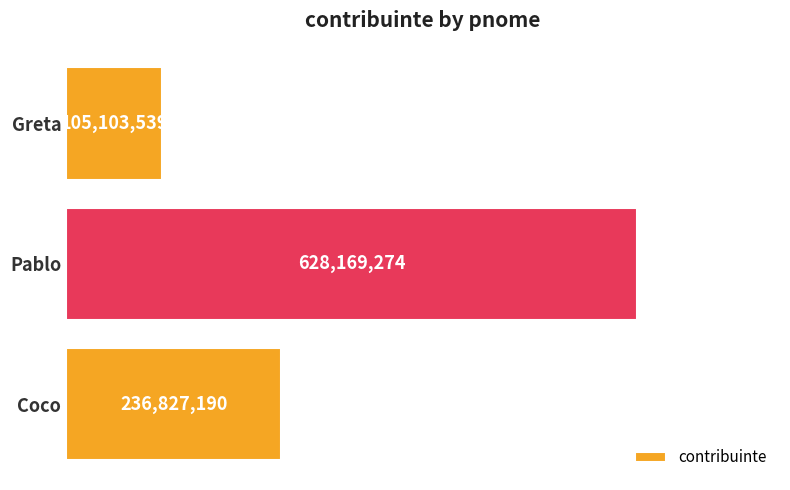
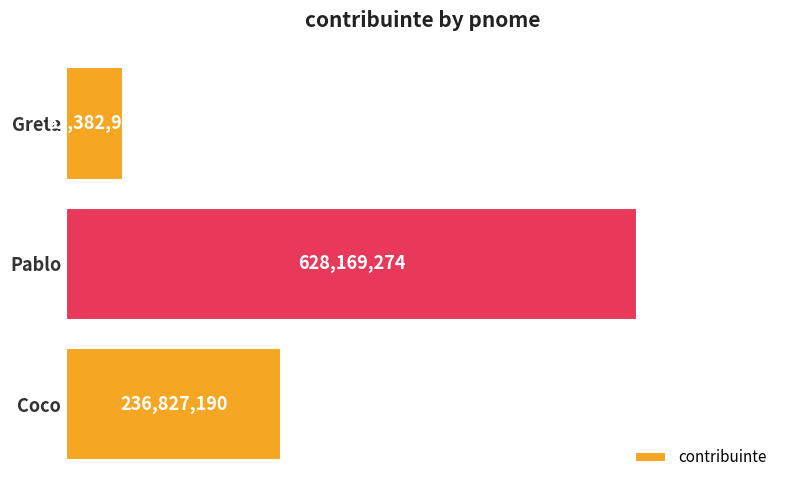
Greta: 105,103,539 -> 62,382,955
